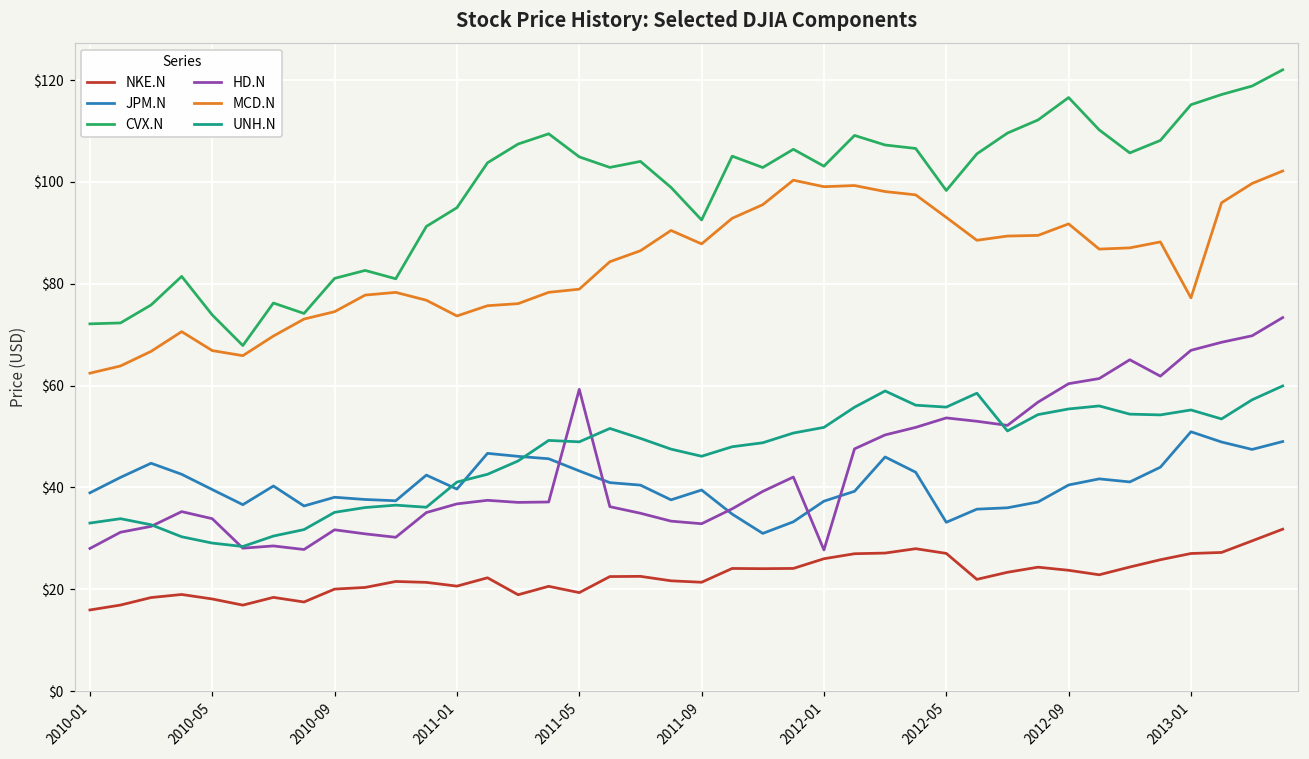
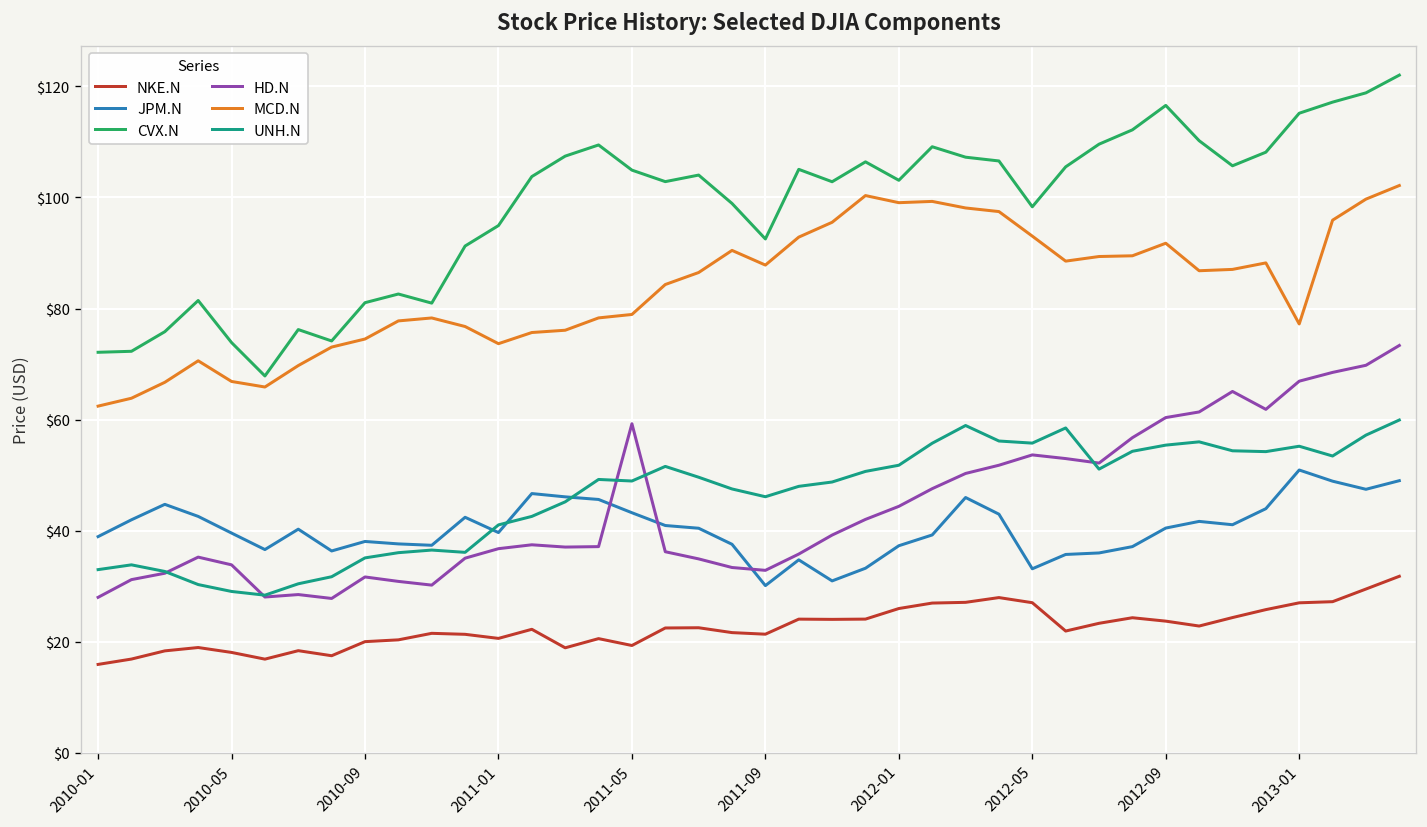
JPM.N, 2011-09: $39 -> $30
HD.N, 2012-01: $28 -> $44
